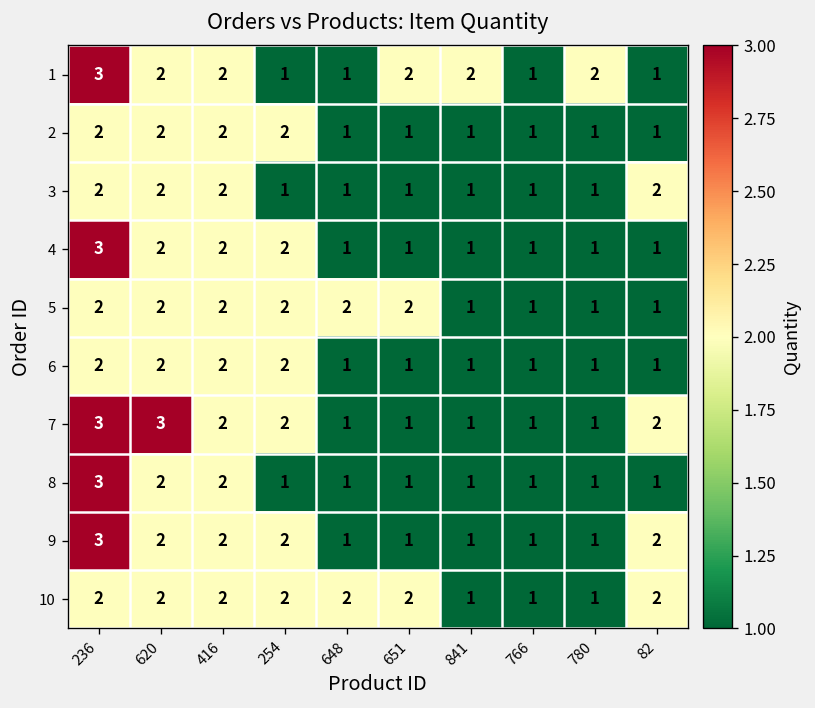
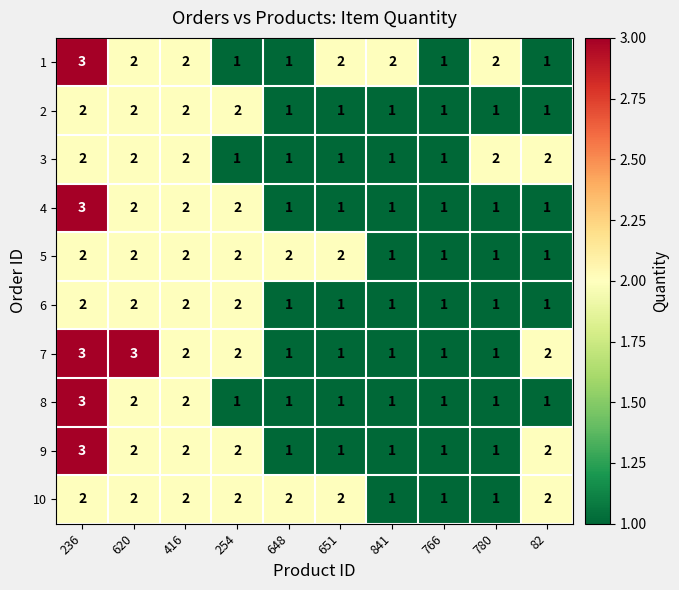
3, 780: 1 -> 2
